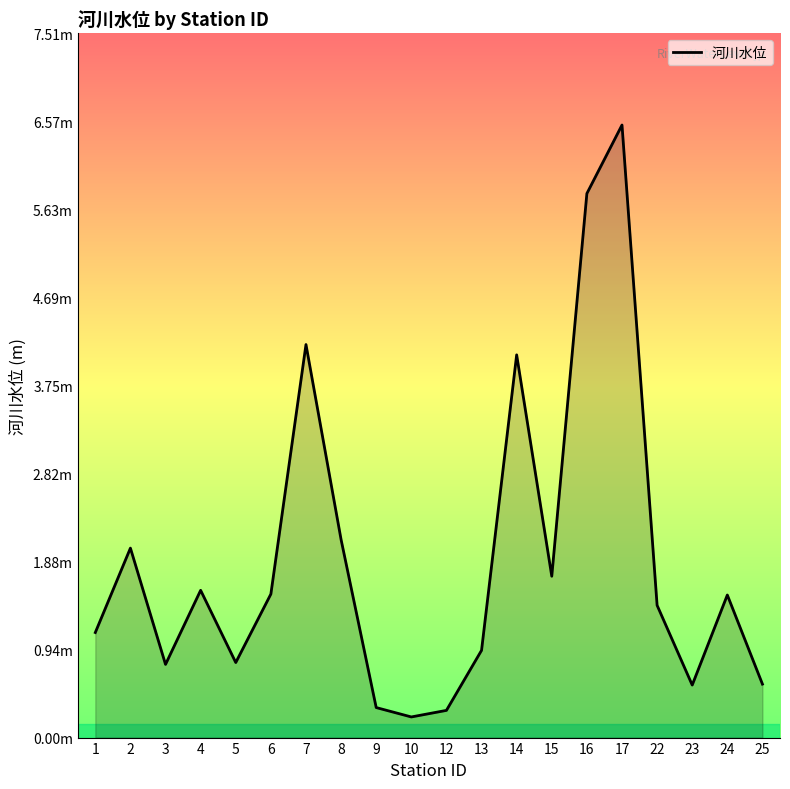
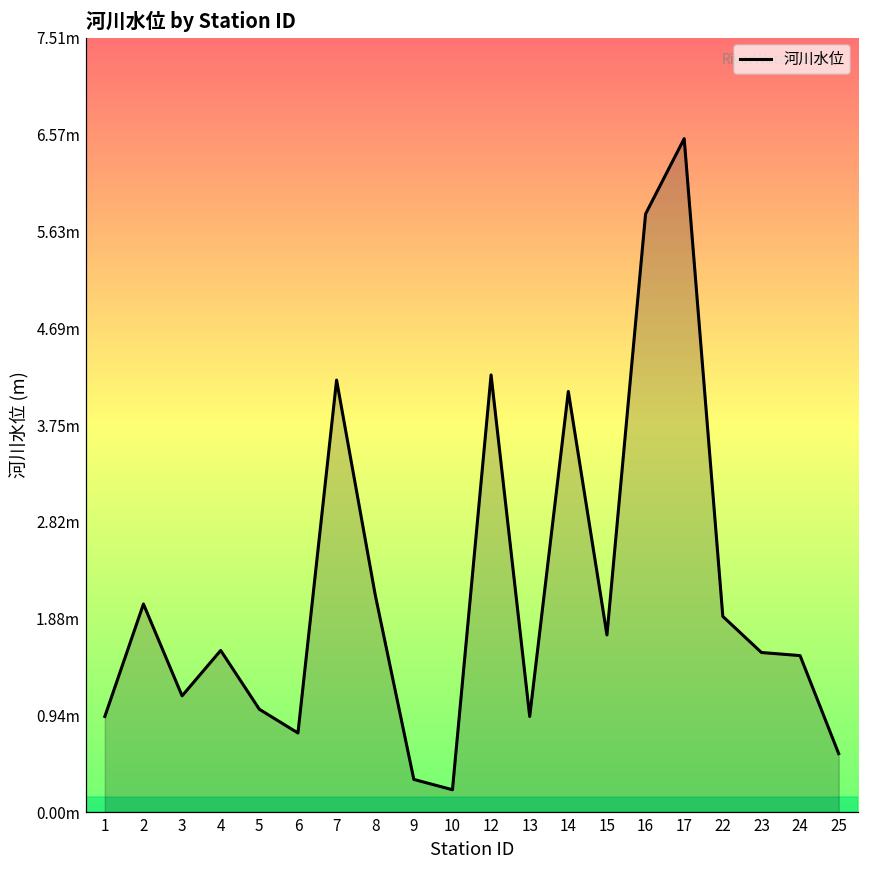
1: 1.1m -> 0.9m
3: 0.8m -> 1.1m
5: 0.8m -> 1.0m
6: 1.5m -> 0.8m
12: 0.3m -> 4.2m
22: 1.4m -> 1.9m
23: 0.6m -> 1.6m
